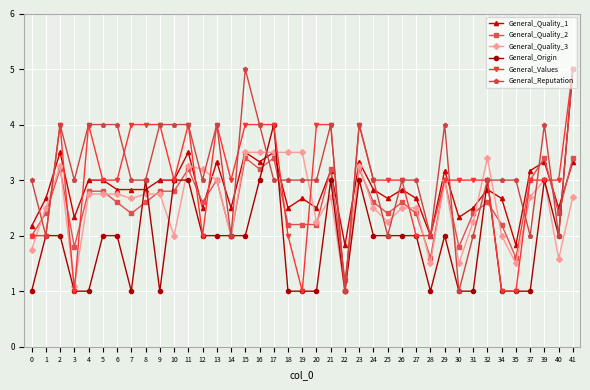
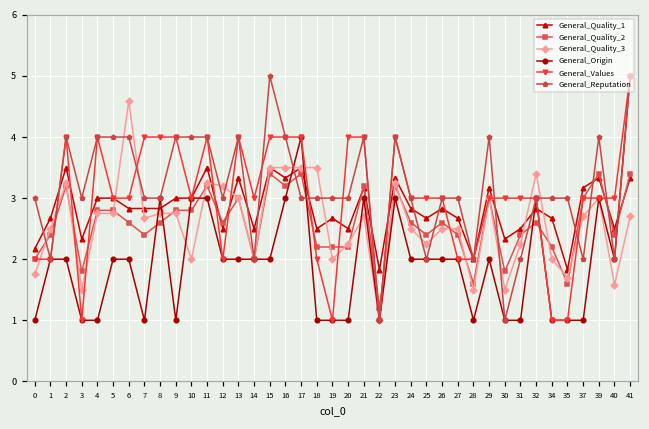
General_Quality_3, 3: 1.1 -> 1.5
General_Quality_3, 6: 2.8 -> 4.6
General_Quality_3, 19: 3.5 -> 2.0
General_Quality_3, 35: 1.5 -> 1.7
